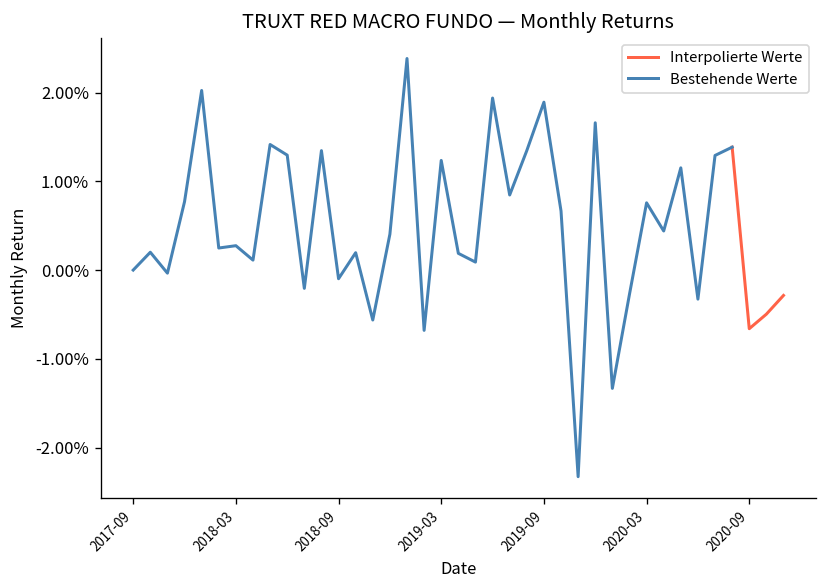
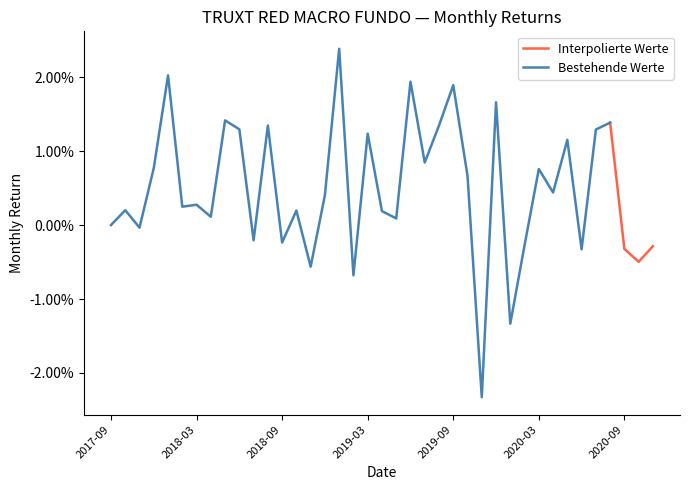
Bestehende Werte, 2018-09: -0.1% -> -0.2%
Interpolierte Werte, 2020-09: -0.7% -> -0.3%
